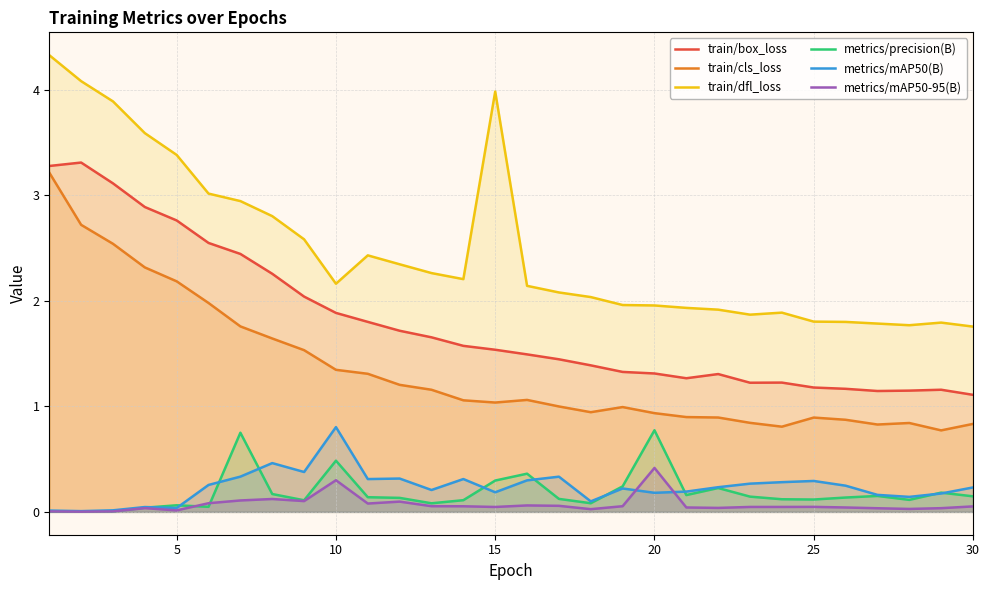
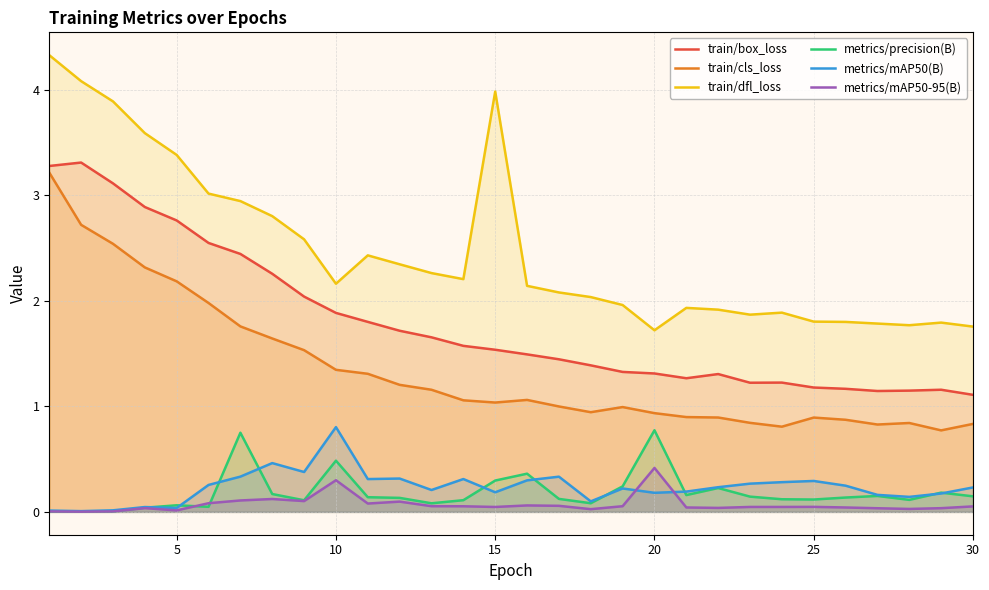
train/dfl_loss, 20: 1.96 -> 1.72
